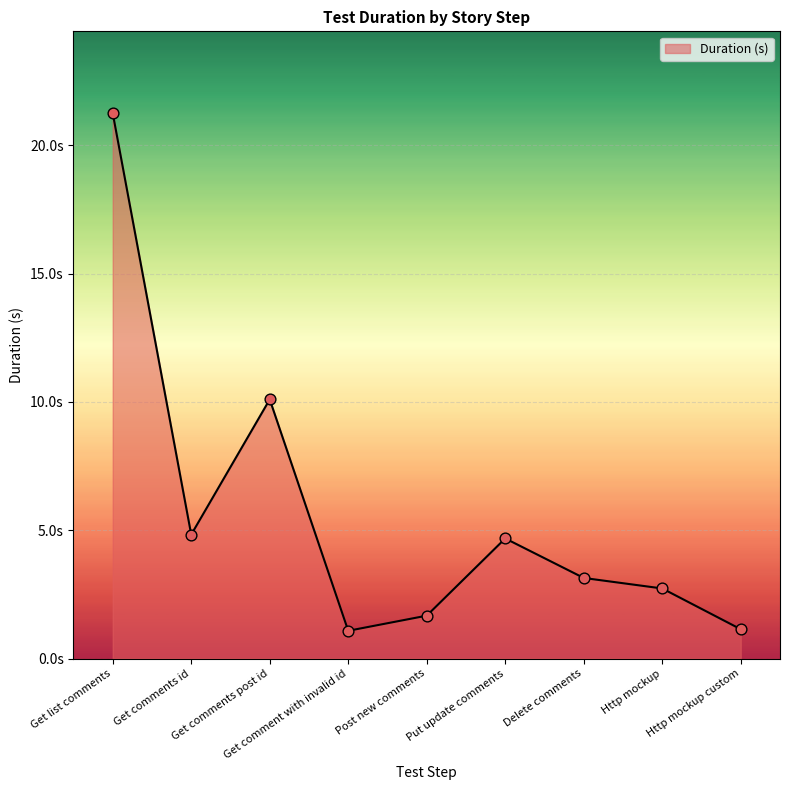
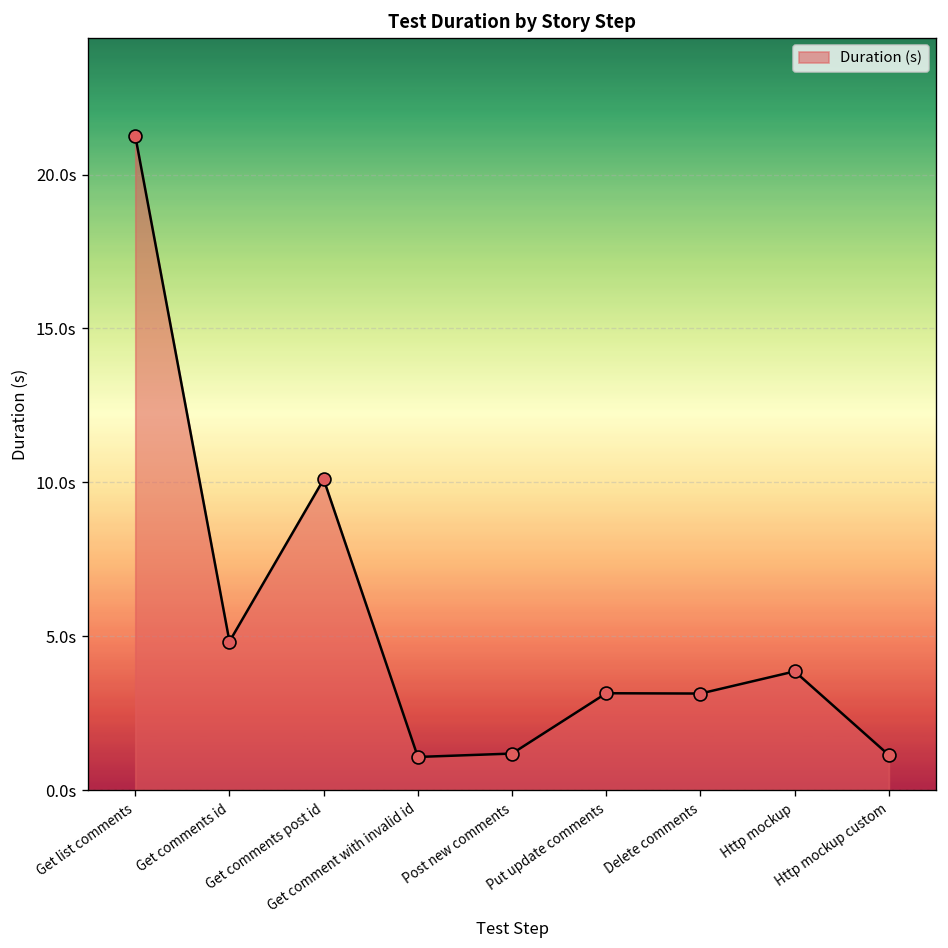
Post new comments: 1.7s -> 1.2s
Put update comments: 4.7s -> 3.2s
Http mockup: 2.7s -> 3.9s
